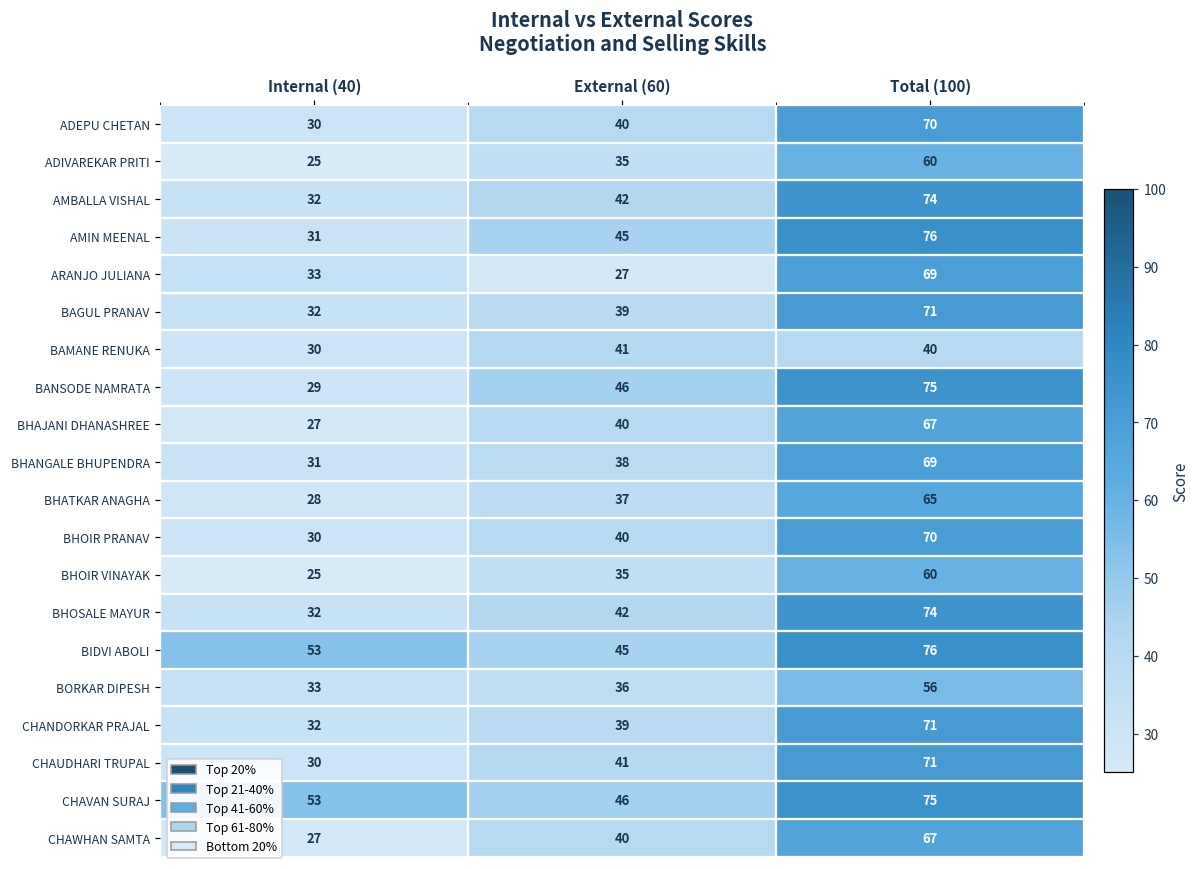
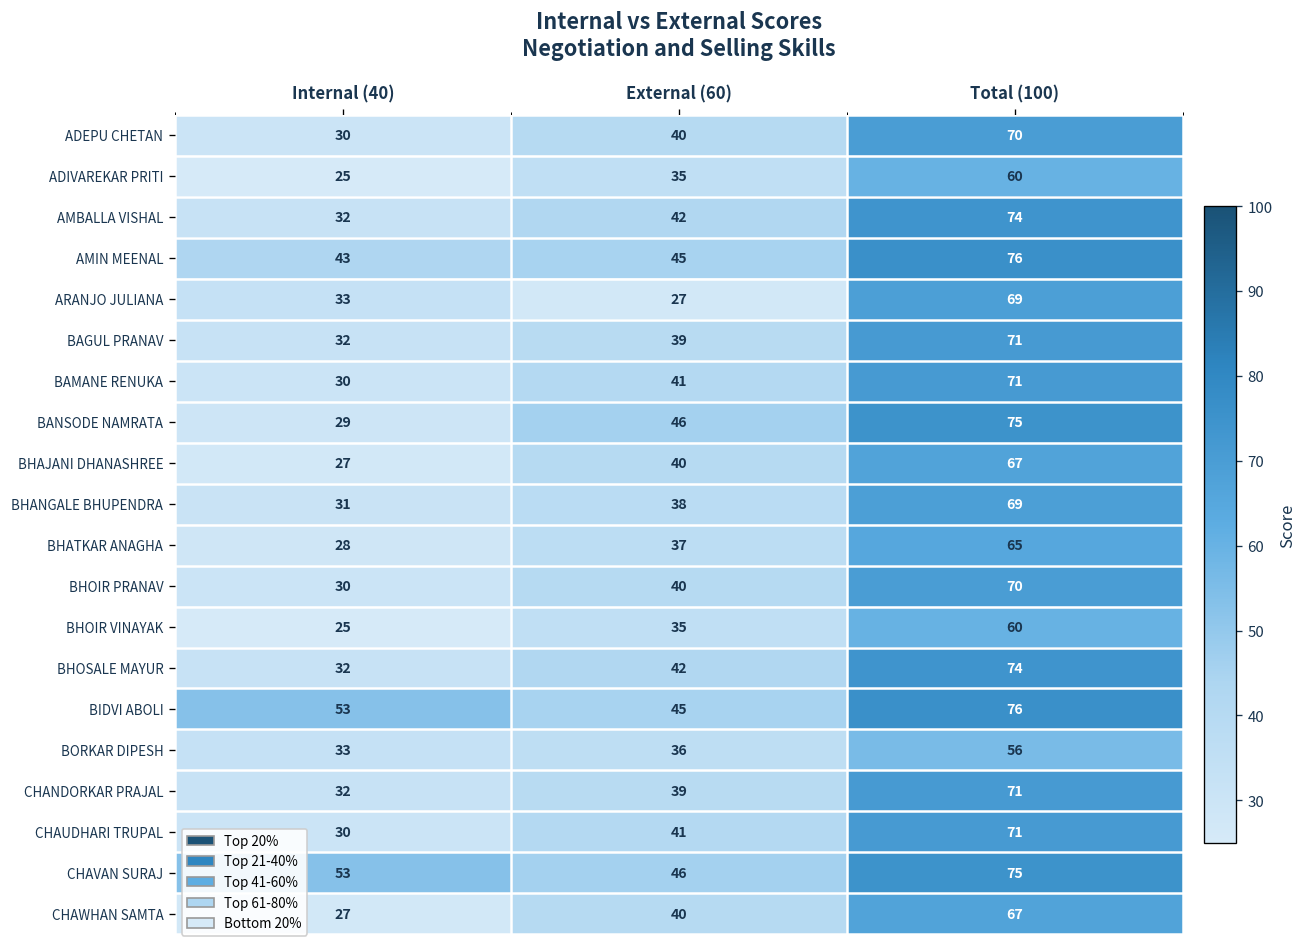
AMIN MEENAL, Internal (40): 31 -> 43
BAMANE RENUKA, Total (100): 40 -> 71
